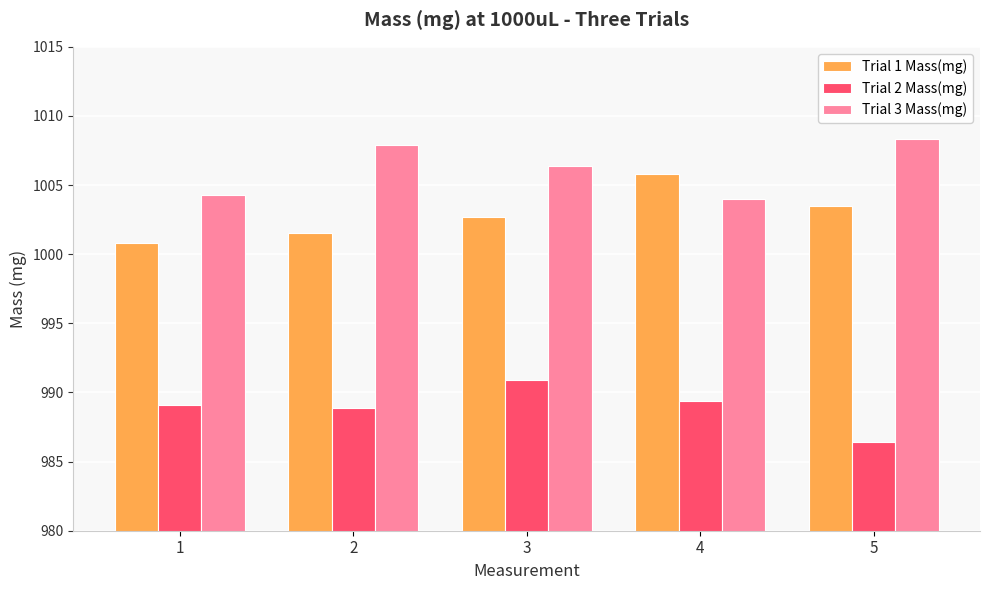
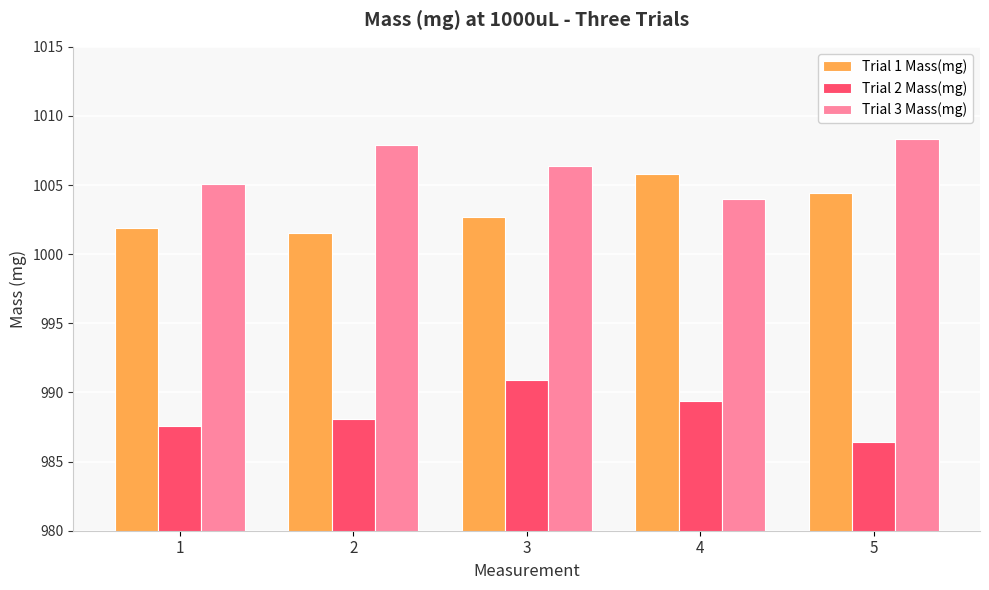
Trial 1 Mass(mg), 1: 1000.8 -> 1001.9
Trial 2 Mass(mg), 1: 989.1 -> 987.6
Trial 3 Mass(mg), 1: 1004.3 -> 1005.1
Trial 2 Mass(mg), 2: 988.9 -> 988.1
Trial 1 Mass(mg), 5: 1003.5 -> 1004.4
